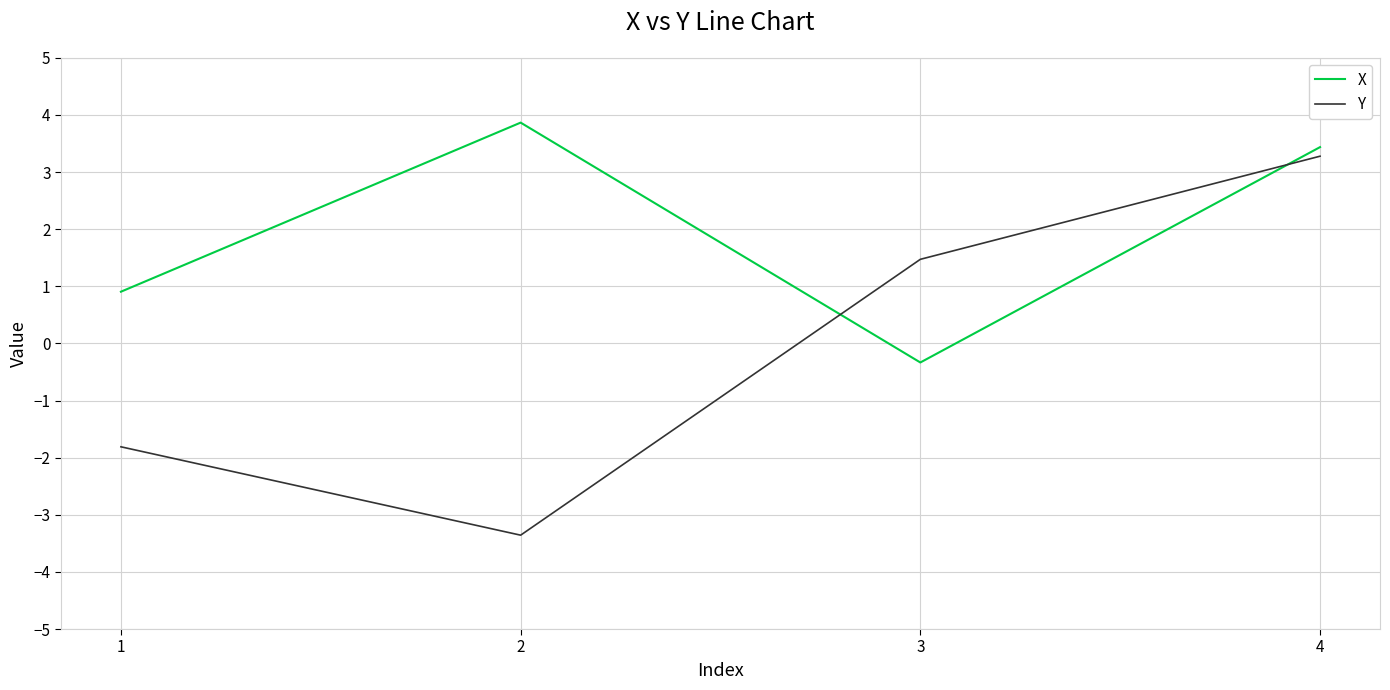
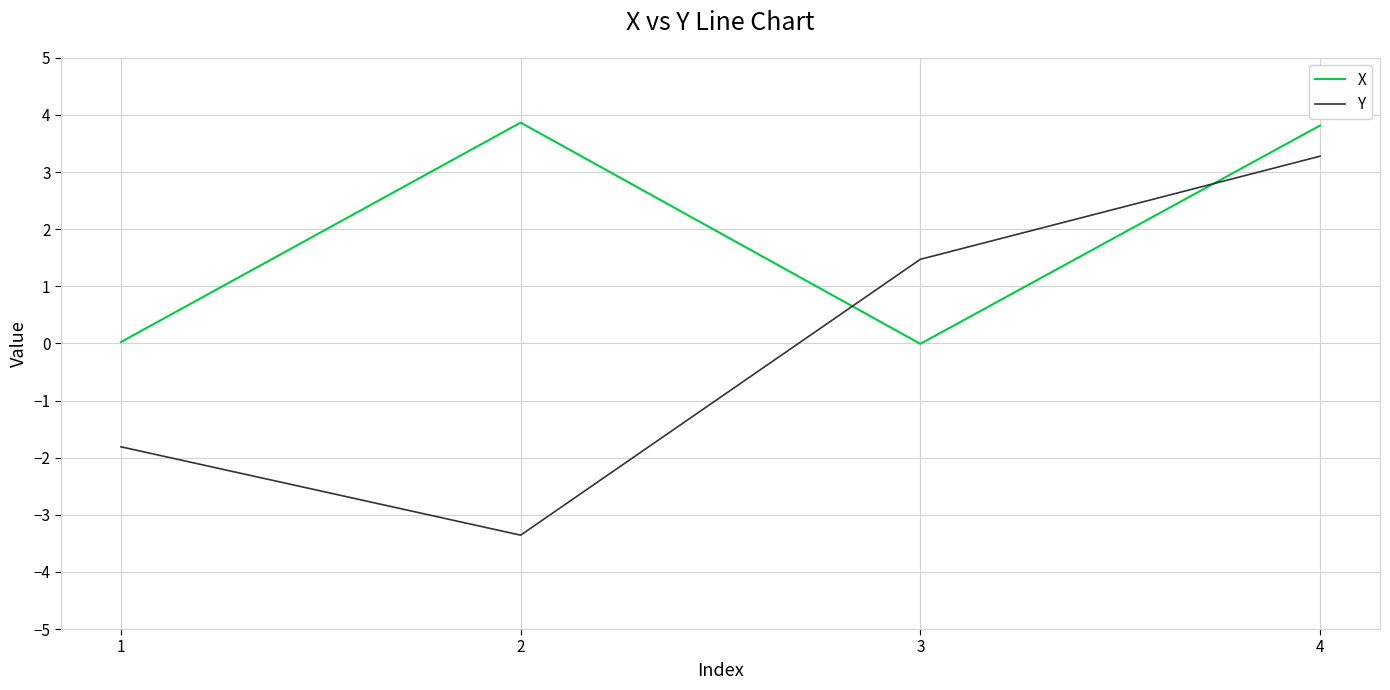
X, 1: 0.9 -> 0.0
X, 3: -0.3 -> 0.0
X, 4: 3.4 -> 3.8
